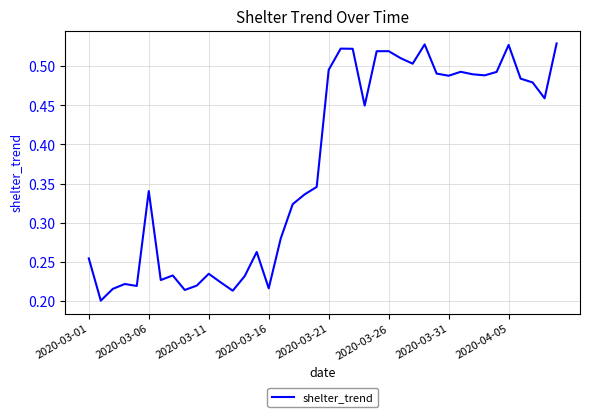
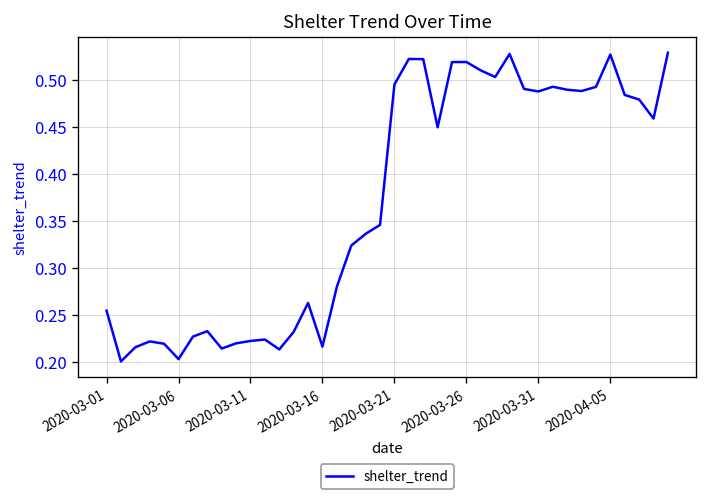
2020-03-06: 0.34 -> 0.20
2020-03-11: 0.23 -> 0.22
